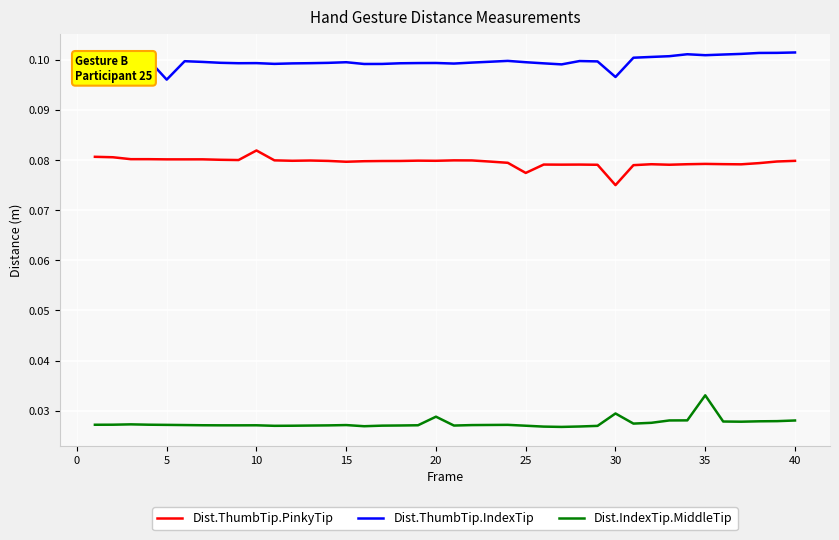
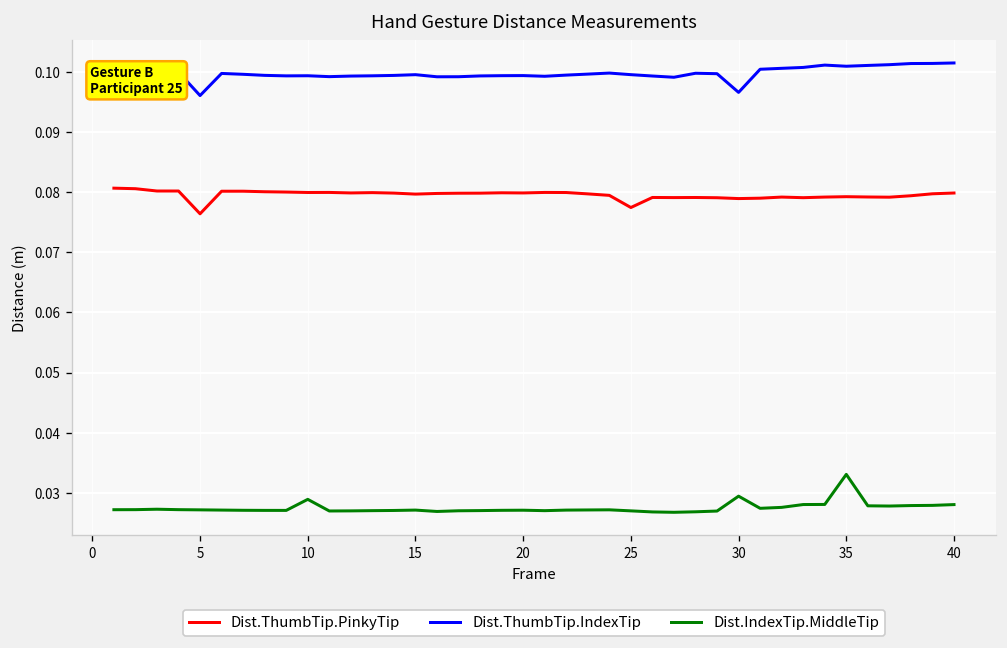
Dist.ThumbTip.PinkyTip, 5: 0.080 -> 0.076
Dist.ThumbTip.PinkyTip, 10: 0.082 -> 0.080
Dist.IndexTip.MiddleTip, 10: 0.027 -> 0.029
Dist.IndexTip.MiddleTip, 20: 0.029 -> 0.027
Dist.ThumbTip.PinkyTip, 30: 0.075 -> 0.079
